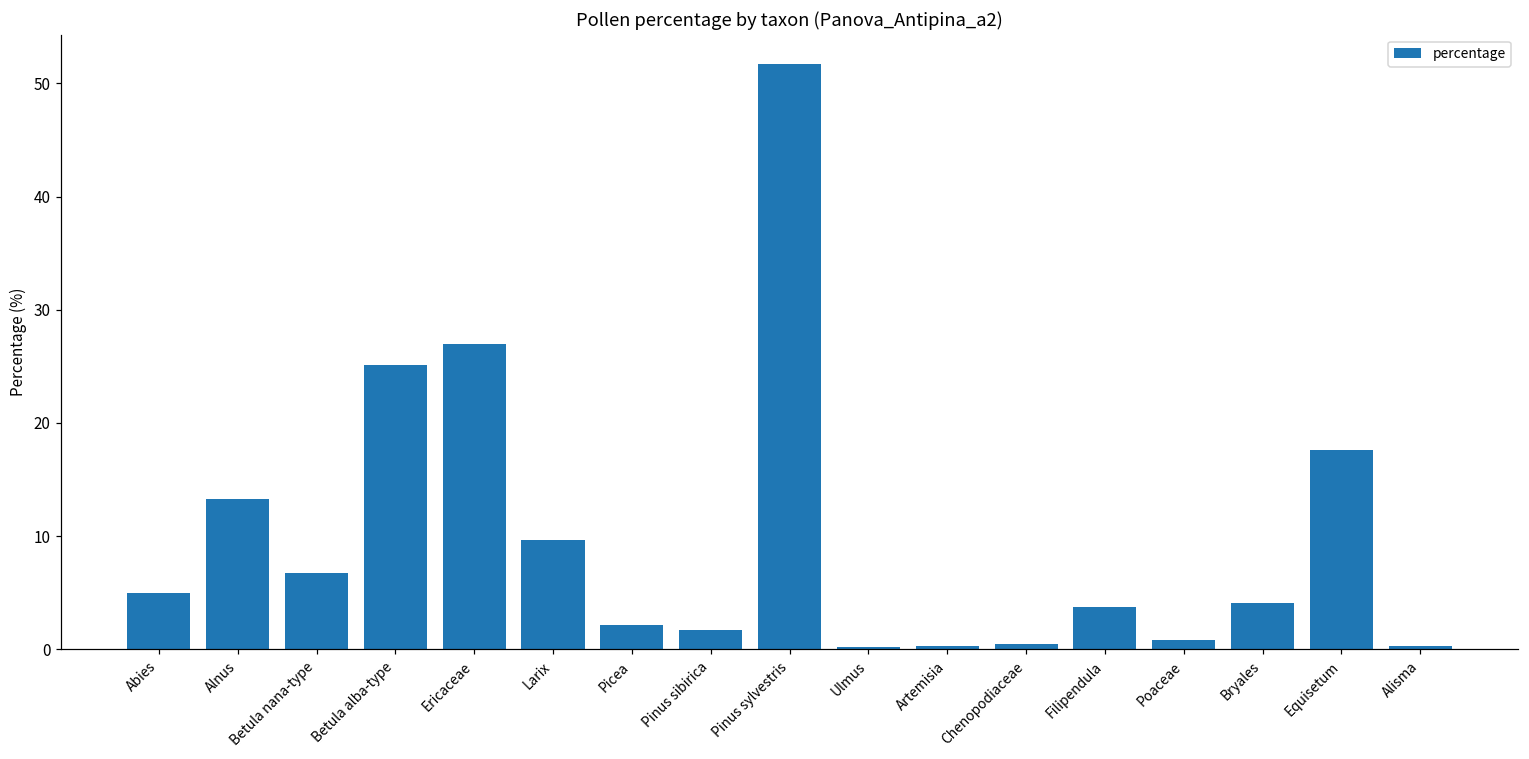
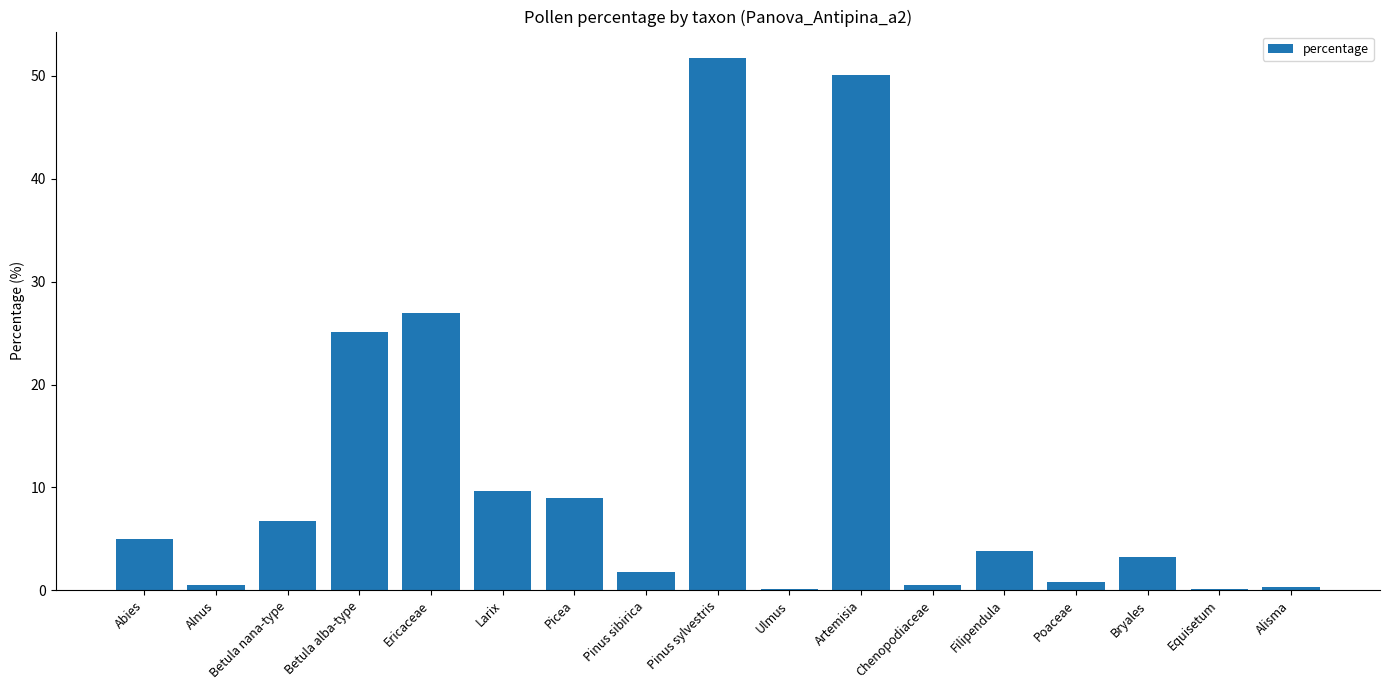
Alnus: 13.3 -> 0.5
Picea: 2.1 -> 8.9
Artemisia: 0.3 -> 50.1
Bryales: 4.1 -> 3.2
Equisetum: 17.6 -> 0.2
